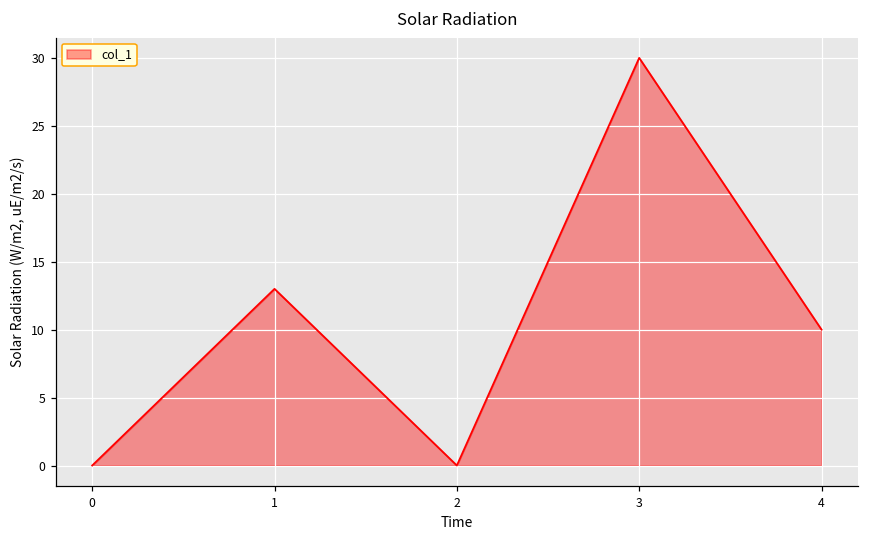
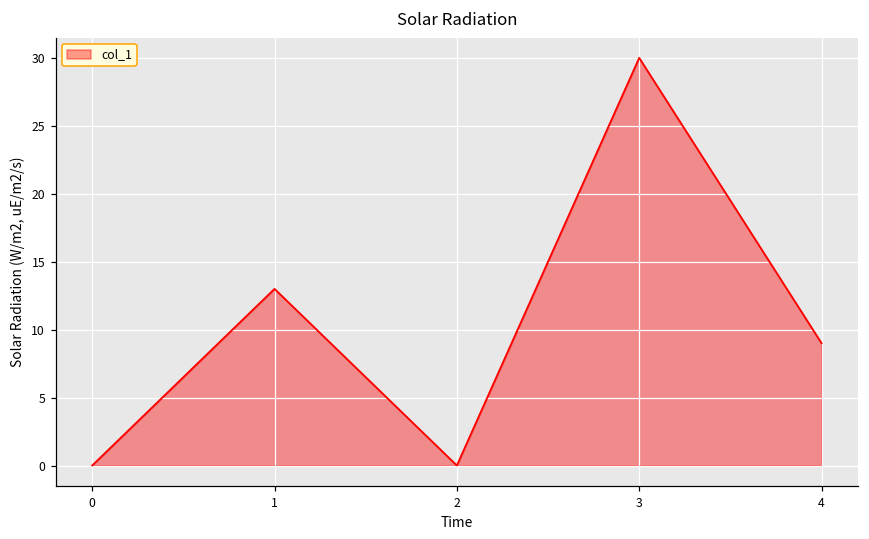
4: 10 -> 9
